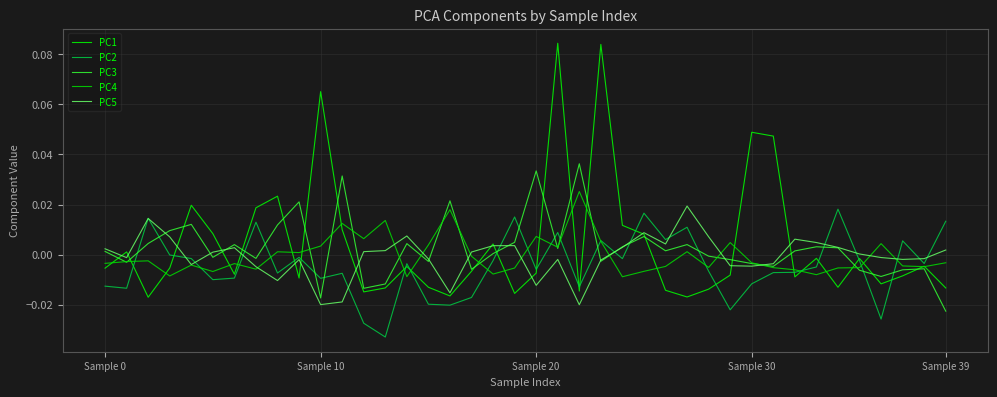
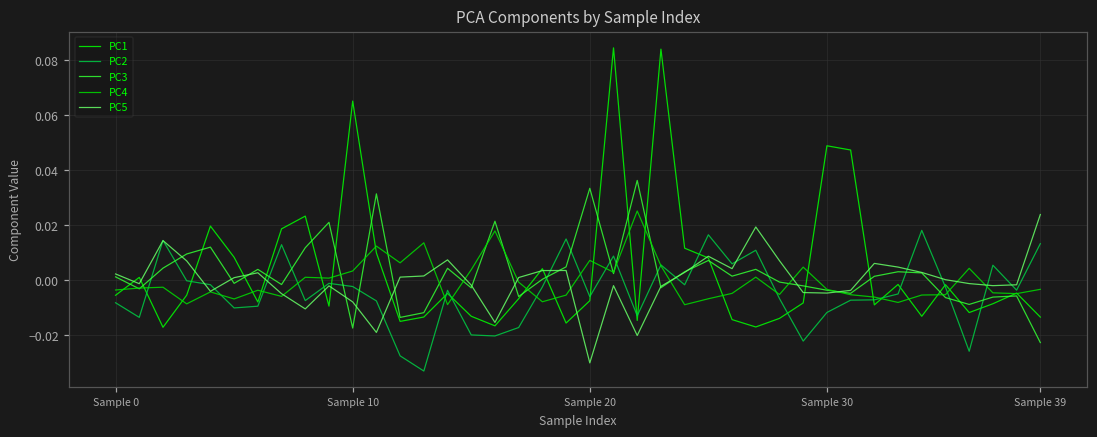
PC2, Sample 0: -0.013 -> -0.008
PC2, Sample 10: -0.009 -> -0.002
PC5, Sample 10: -0.020 -> -0.008
PC5, Sample 20: -0.012 -> -0.030
PC5, Sample 39: 0.002 -> 0.024
